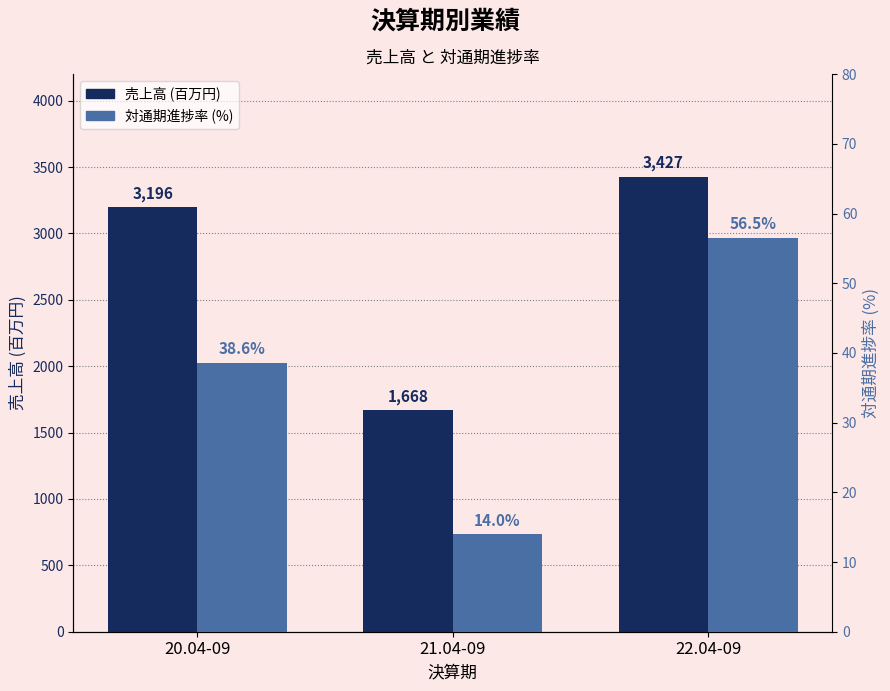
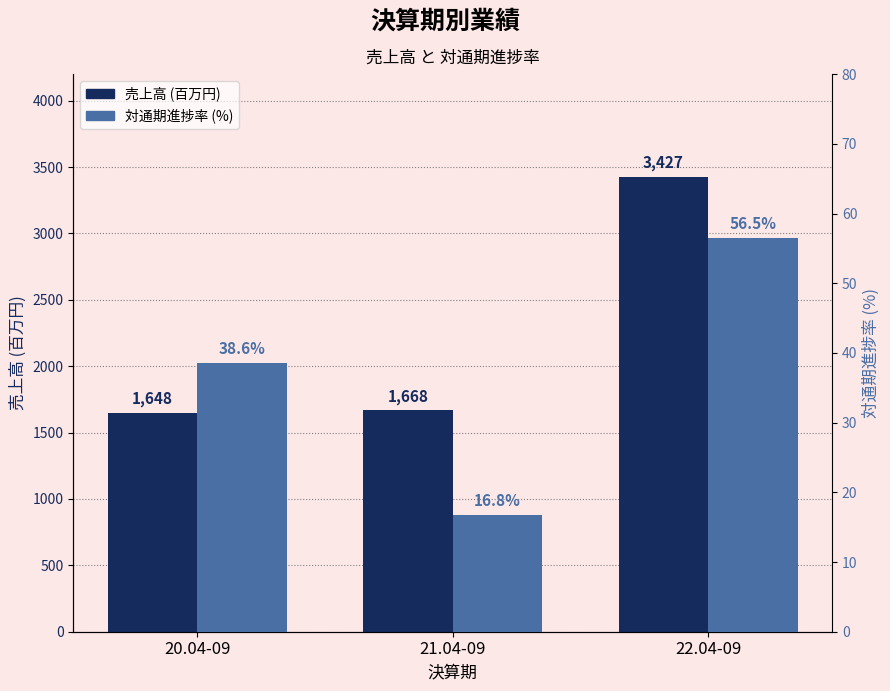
売上高 (百万円), 20.04-09: 3,196 -> 1,648
対通期進捗率 (%), 21.04-09: 14.0% -> 16.8%
